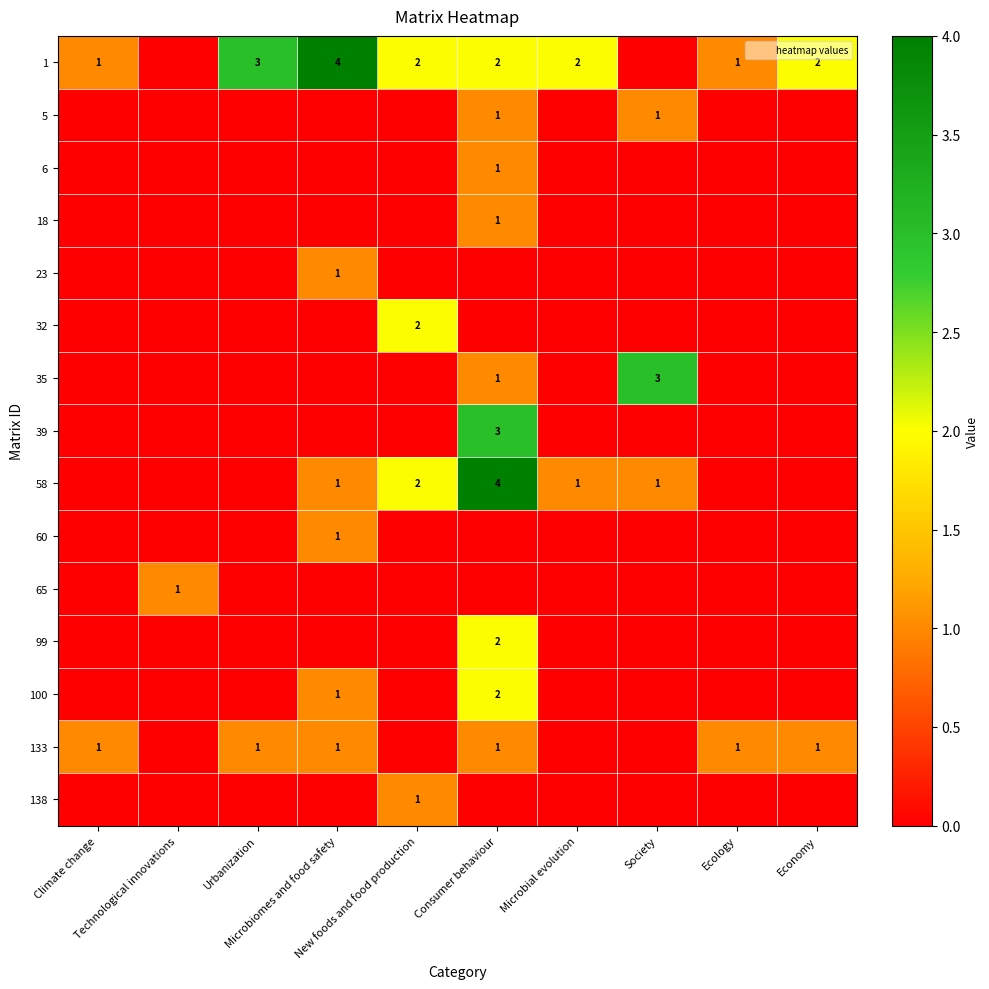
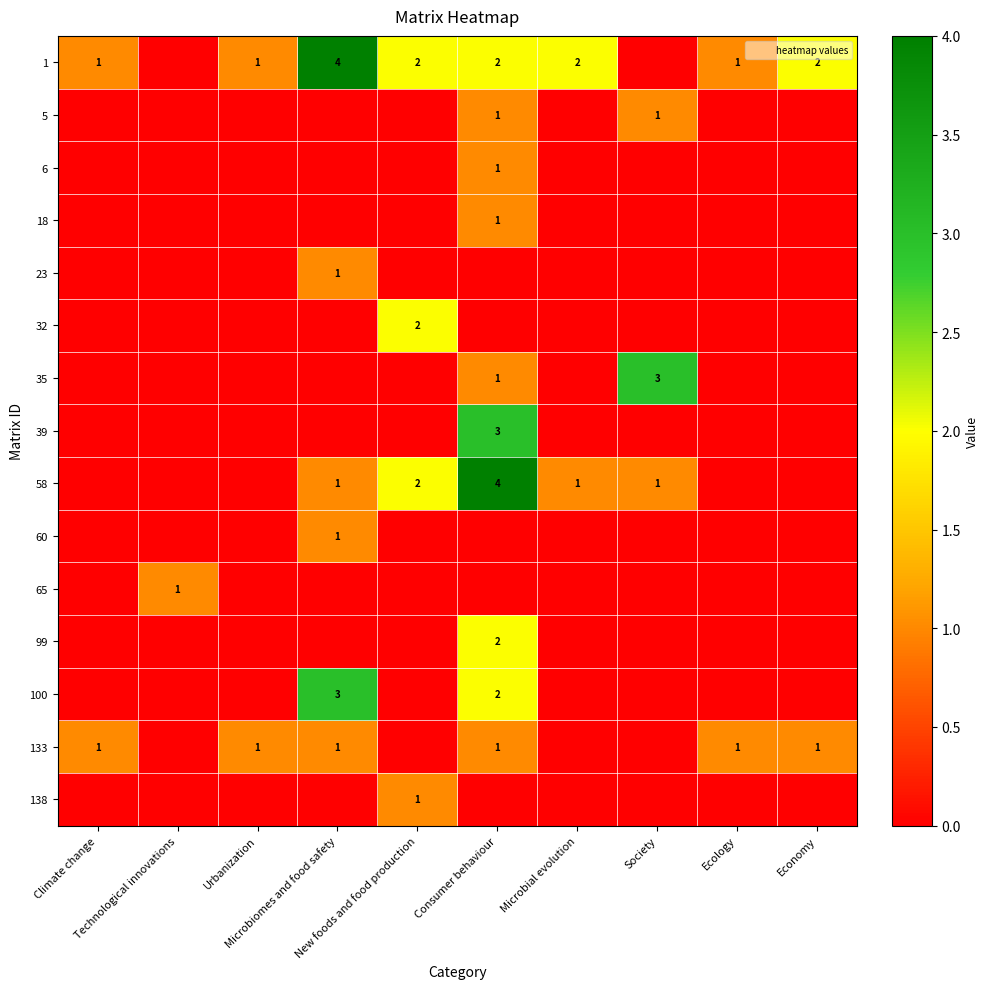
1, Urbanization: 3 -> 1
100, Microbiomes and food safety: 1 -> 3
